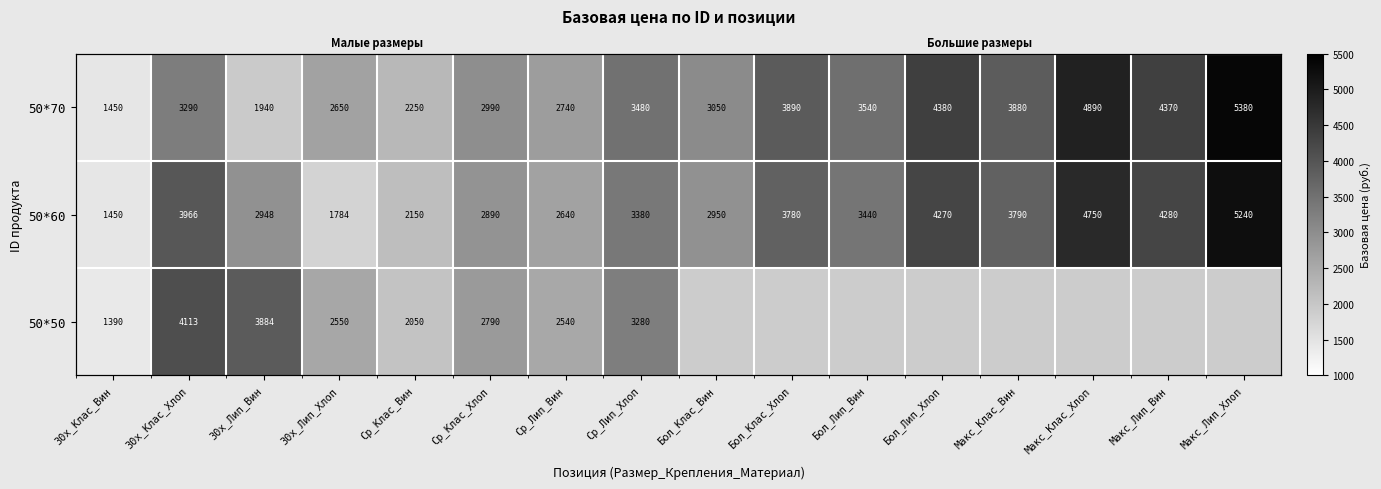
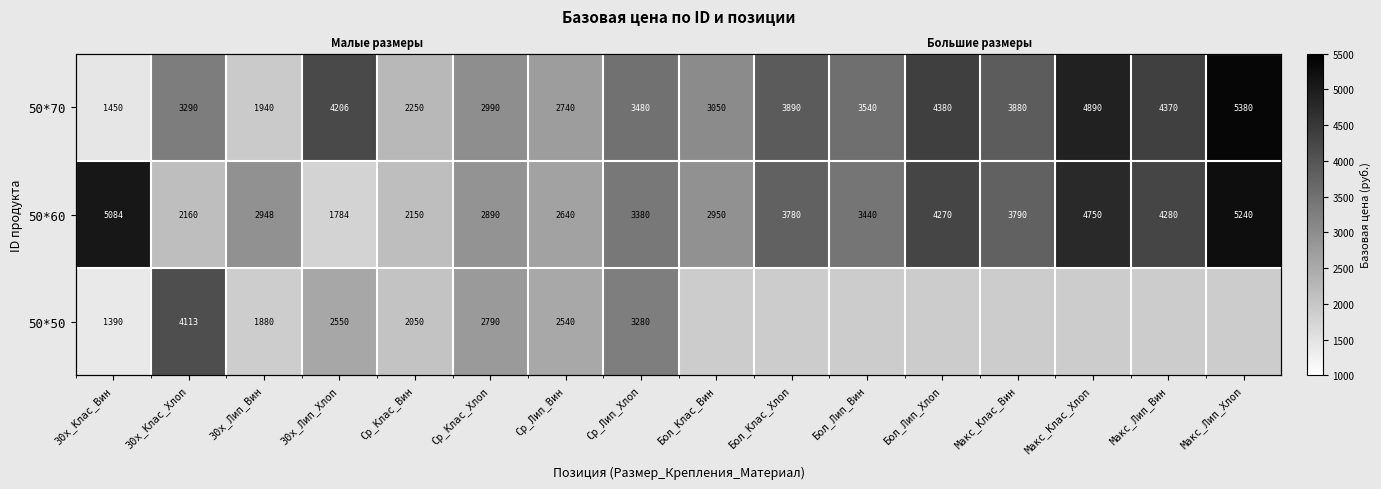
50*70, 30x_Лип_Хлоп: 2650 -> 4206
50*60, 30x_Клас_Вин: 1450 -> 5084
50*60, 30x_Клас_Хлоп: 3966 -> 2160
50*50, 30x_Лип_Вин: 3884 -> 1880
